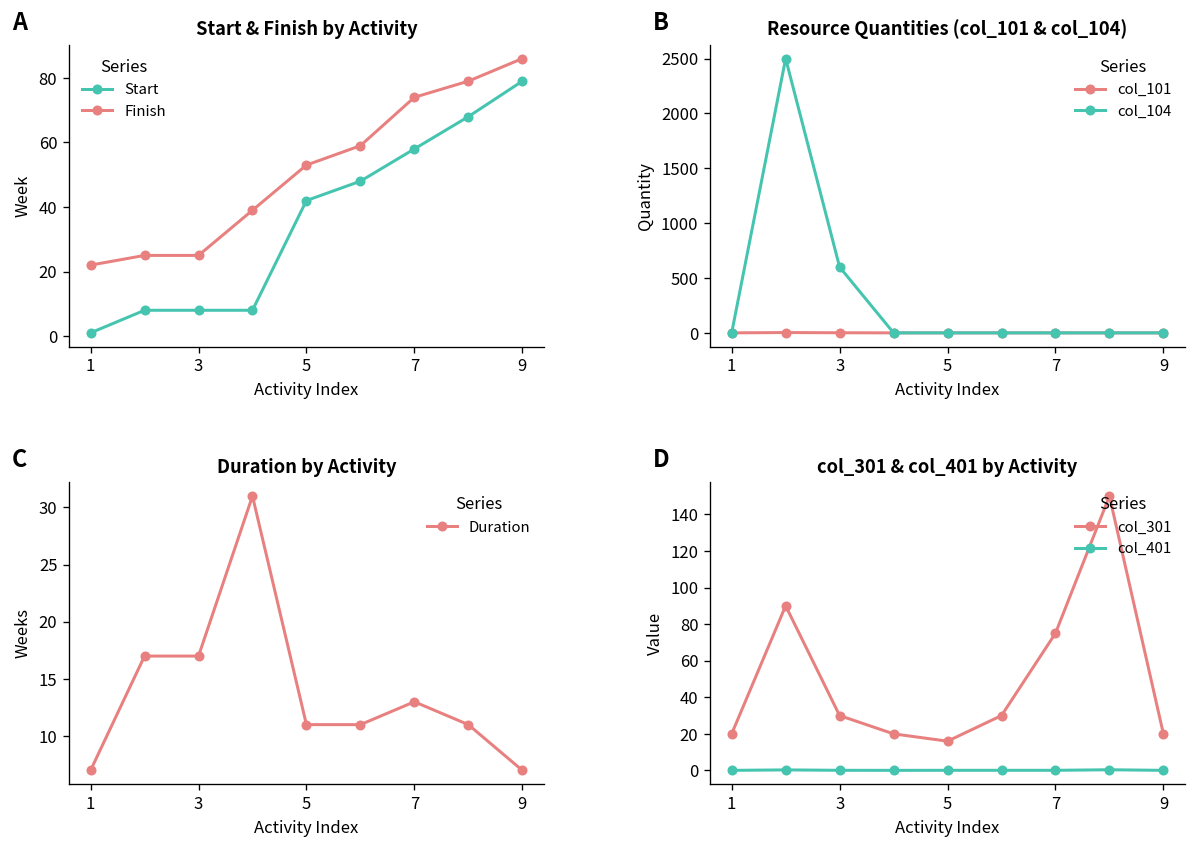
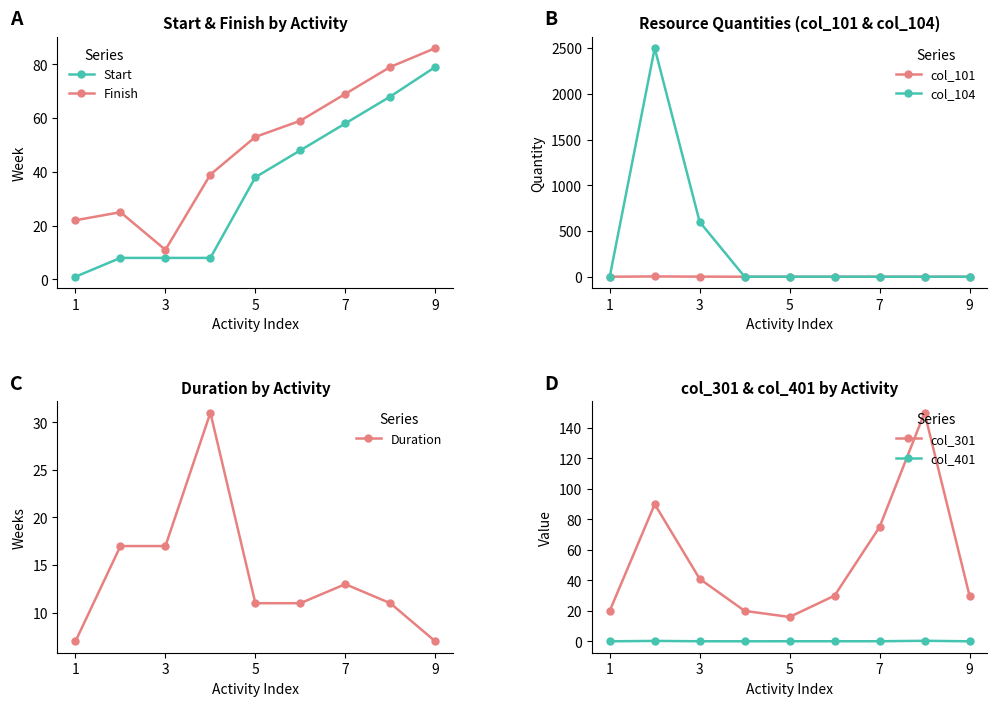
Start & Finish by Activity, Finish, 3: 25 -> 11
Start & Finish by Activity, Start, 5: 42 -> 38
Start & Finish by Activity, Finish, 7: 74 -> 69
col_301 & col_401 by Activity, col_301, 3: 30 -> 41
col_301 & col_401 by Activity, col_301, 9: 20 -> 30
